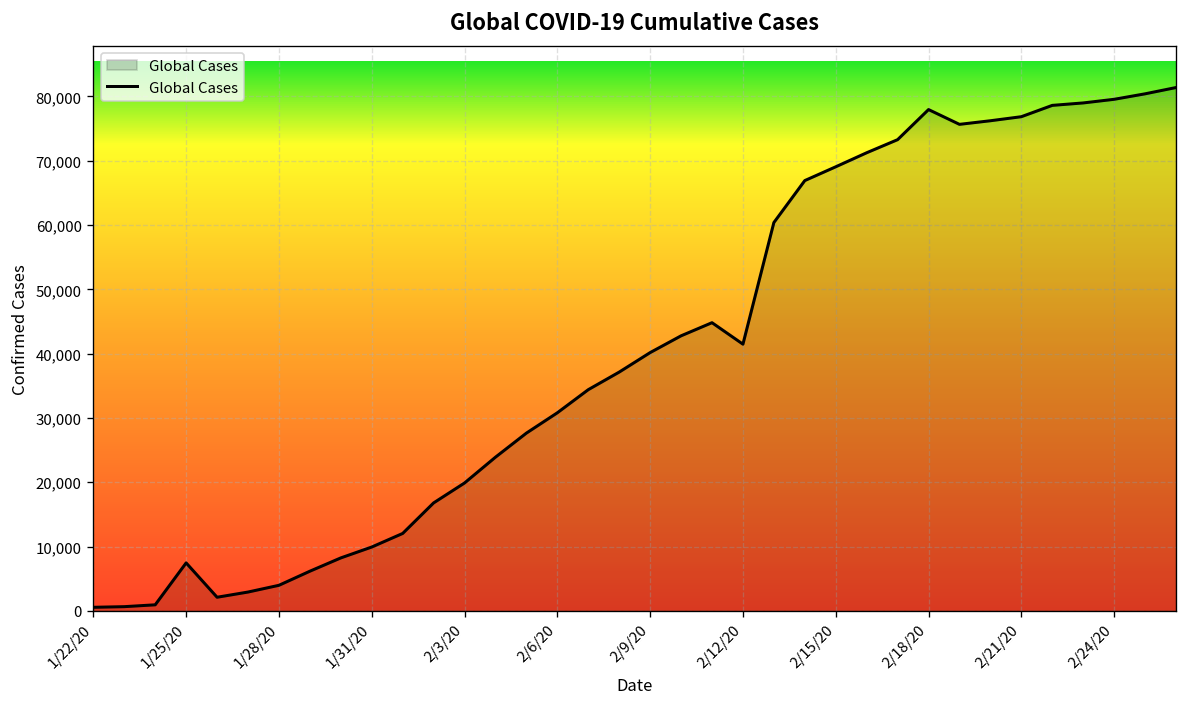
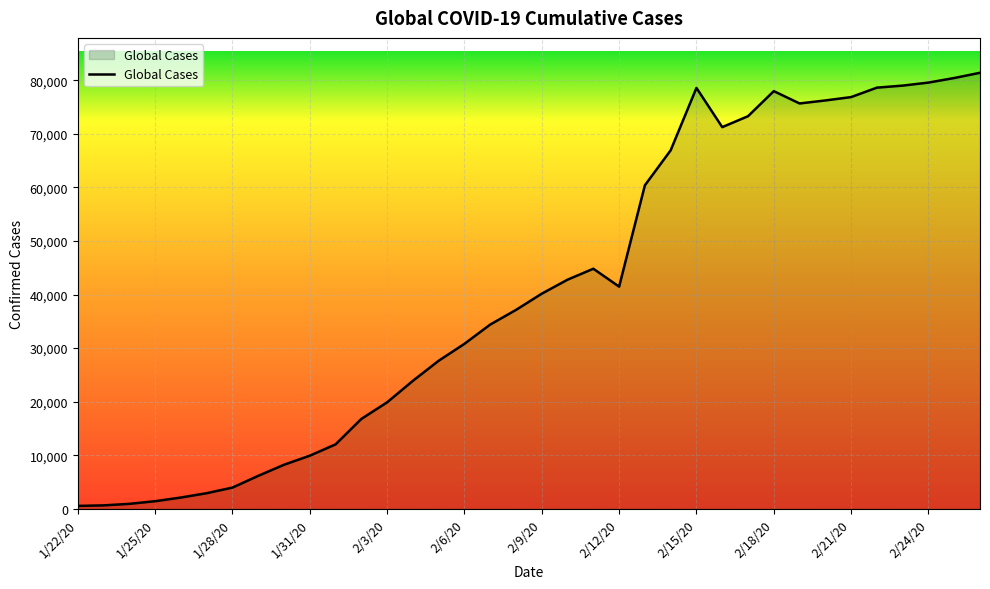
1/25/20: 7,000 -> 1,000
2/15/20: 69,000 -> 79,000
